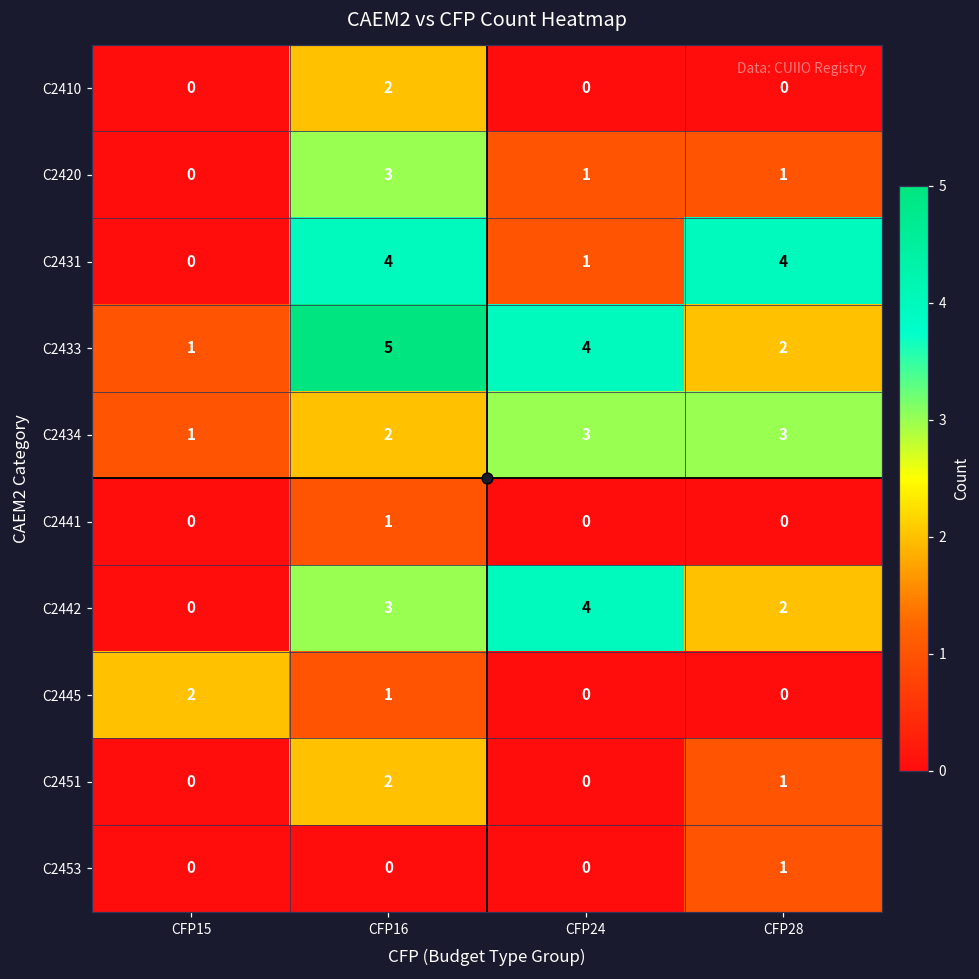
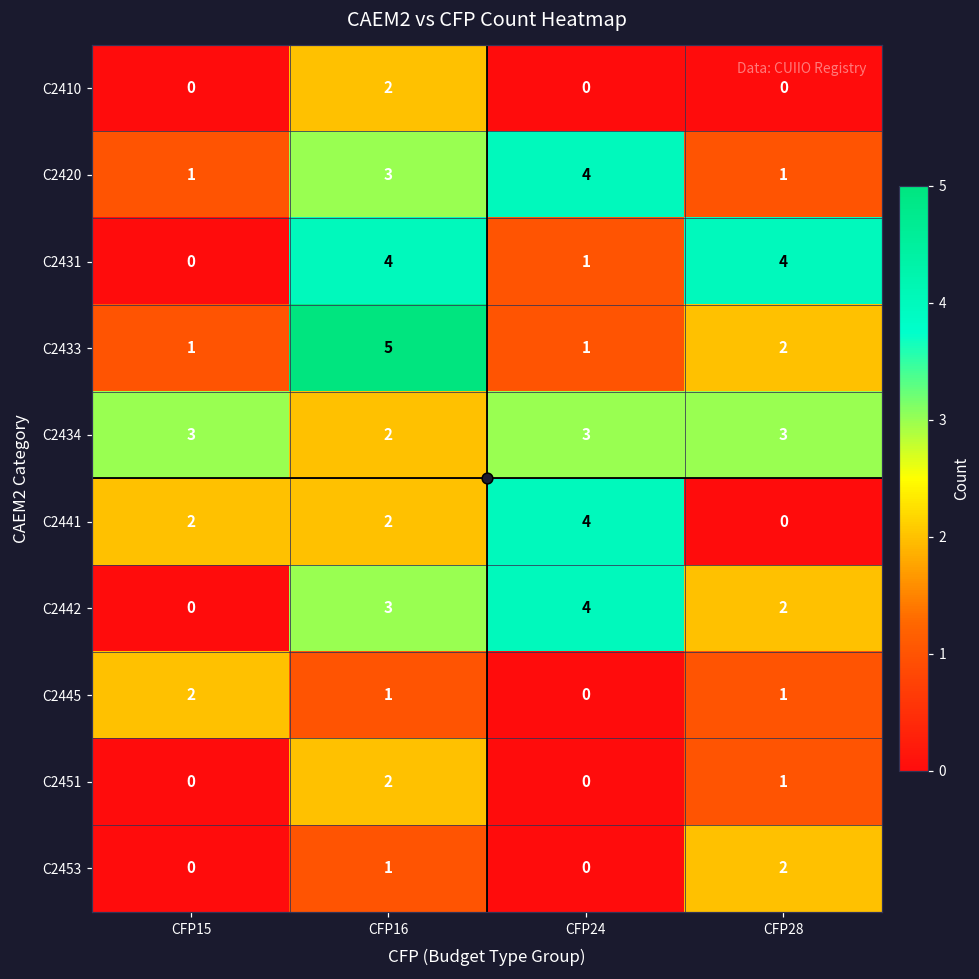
C2420, CFP15: 0 -> 1
C2420, CFP24: 1 -> 4
C2433, CFP24: 4 -> 1
C2434, CFP15: 1 -> 3
C2441, CFP15: 0 -> 2
C2441, CFP16: 1 -> 2
C2441, CFP24: 0 -> 4
C2445, CFP28: 0 -> 1
C2453, CFP16: 0 -> 1
C2453, CFP28: 1 -> 2
